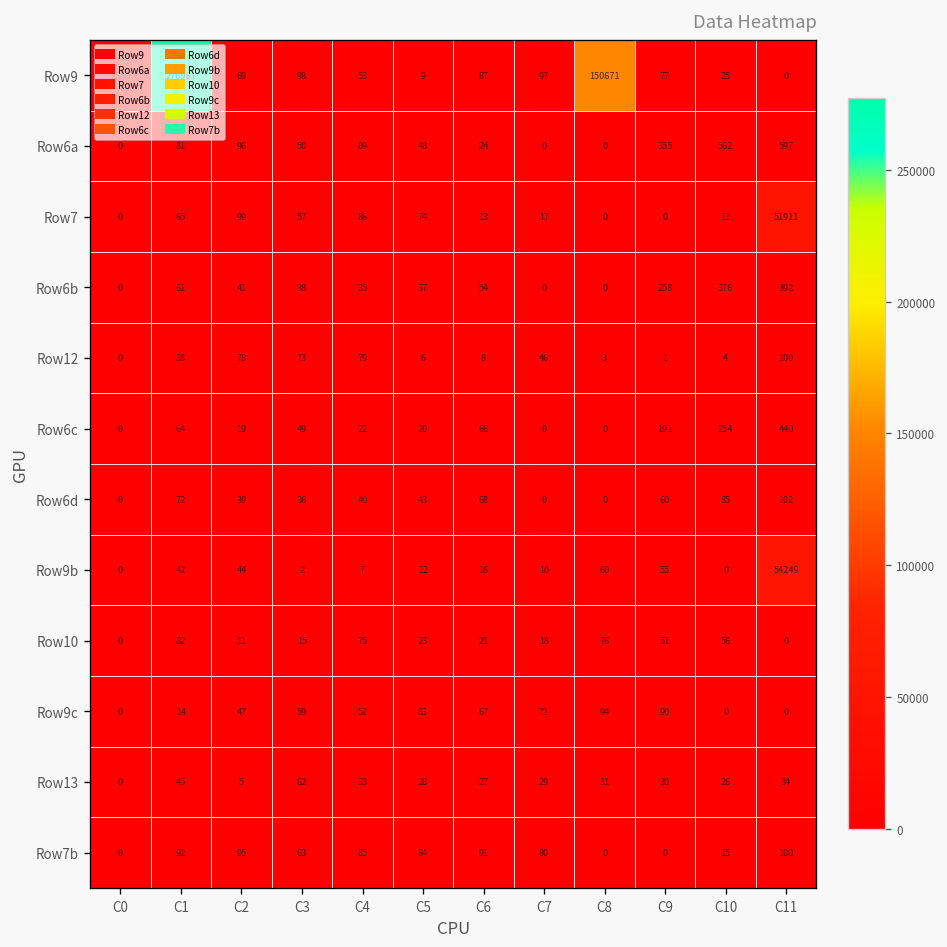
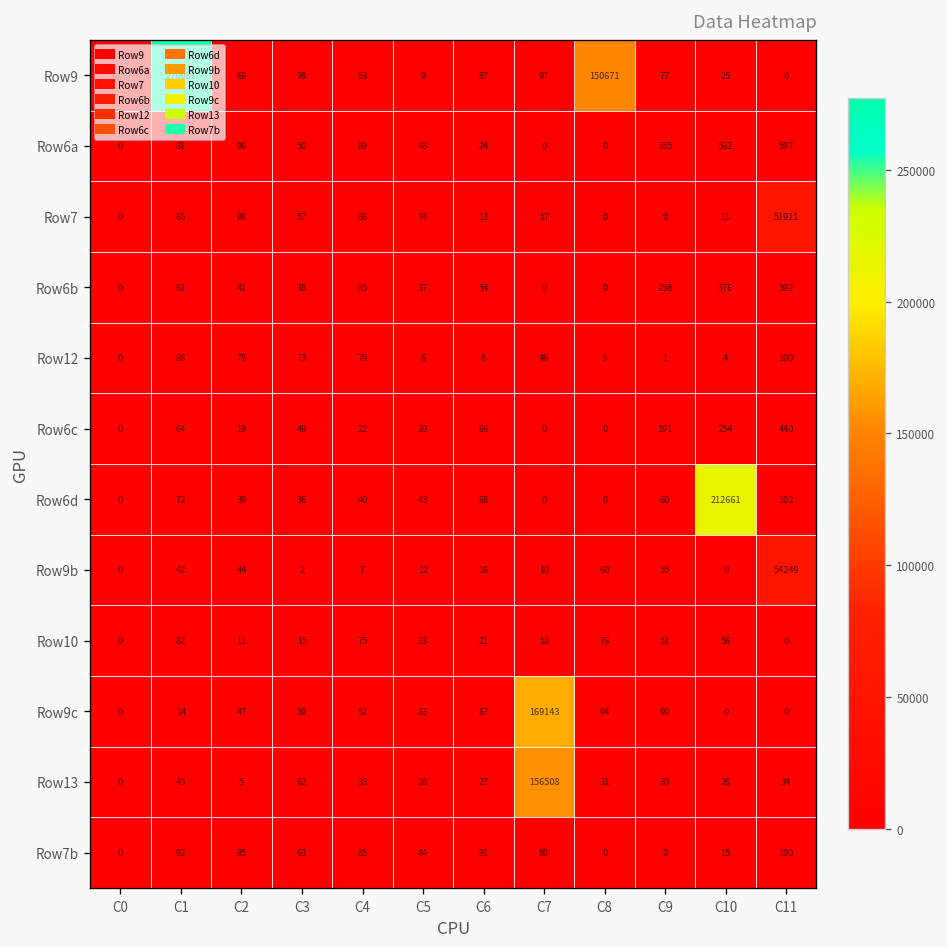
Row6d, C10: 85 -> 212661
Row9c, C7: 71 -> 169143
Row13, C7: 29 -> 156508
